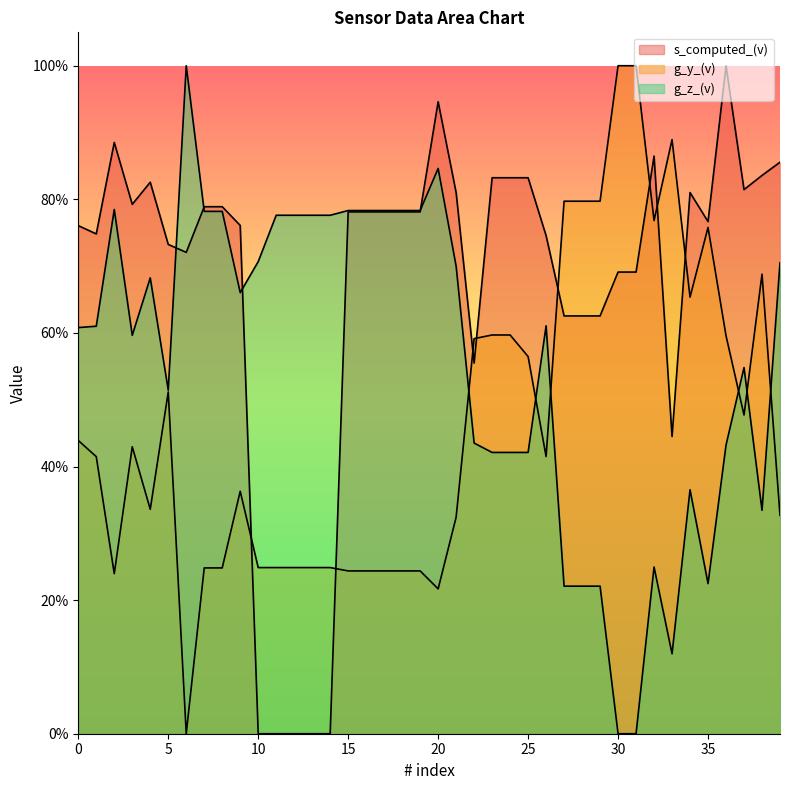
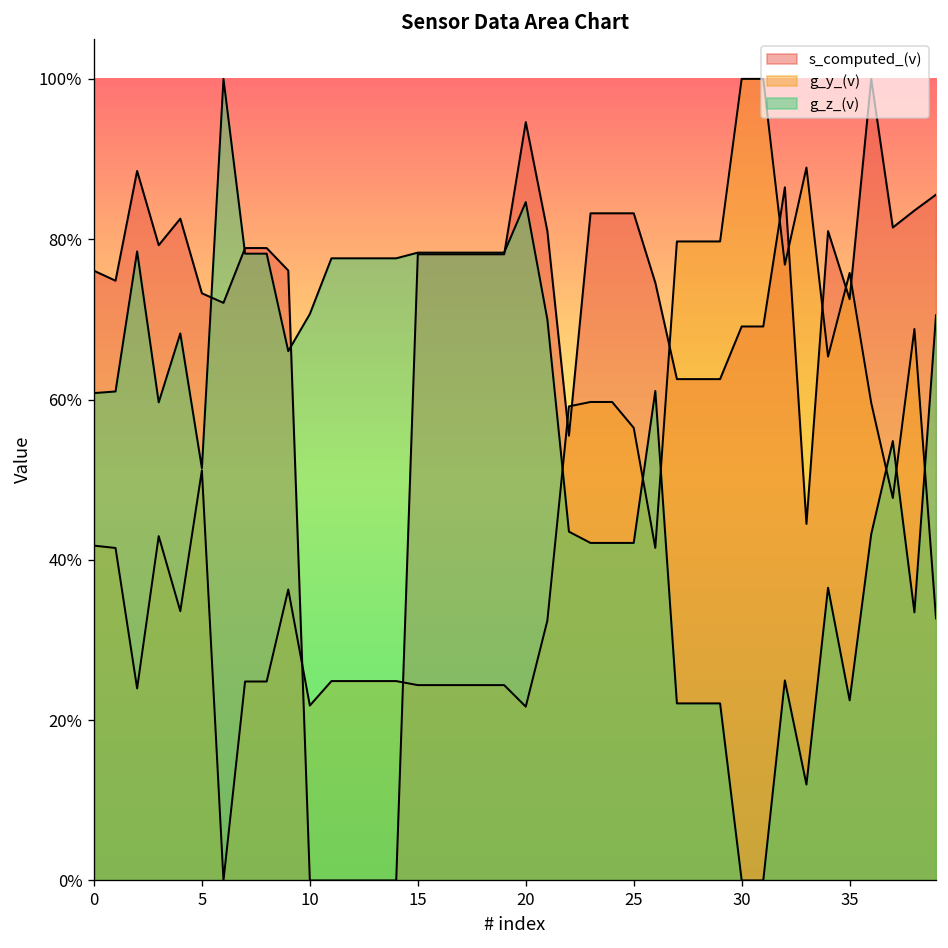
g_y_(v), 0: 44% -> 42%
g_y_(v), 10: 25% -> 22%
s_computed_(v), 35: 77% -> 73%
